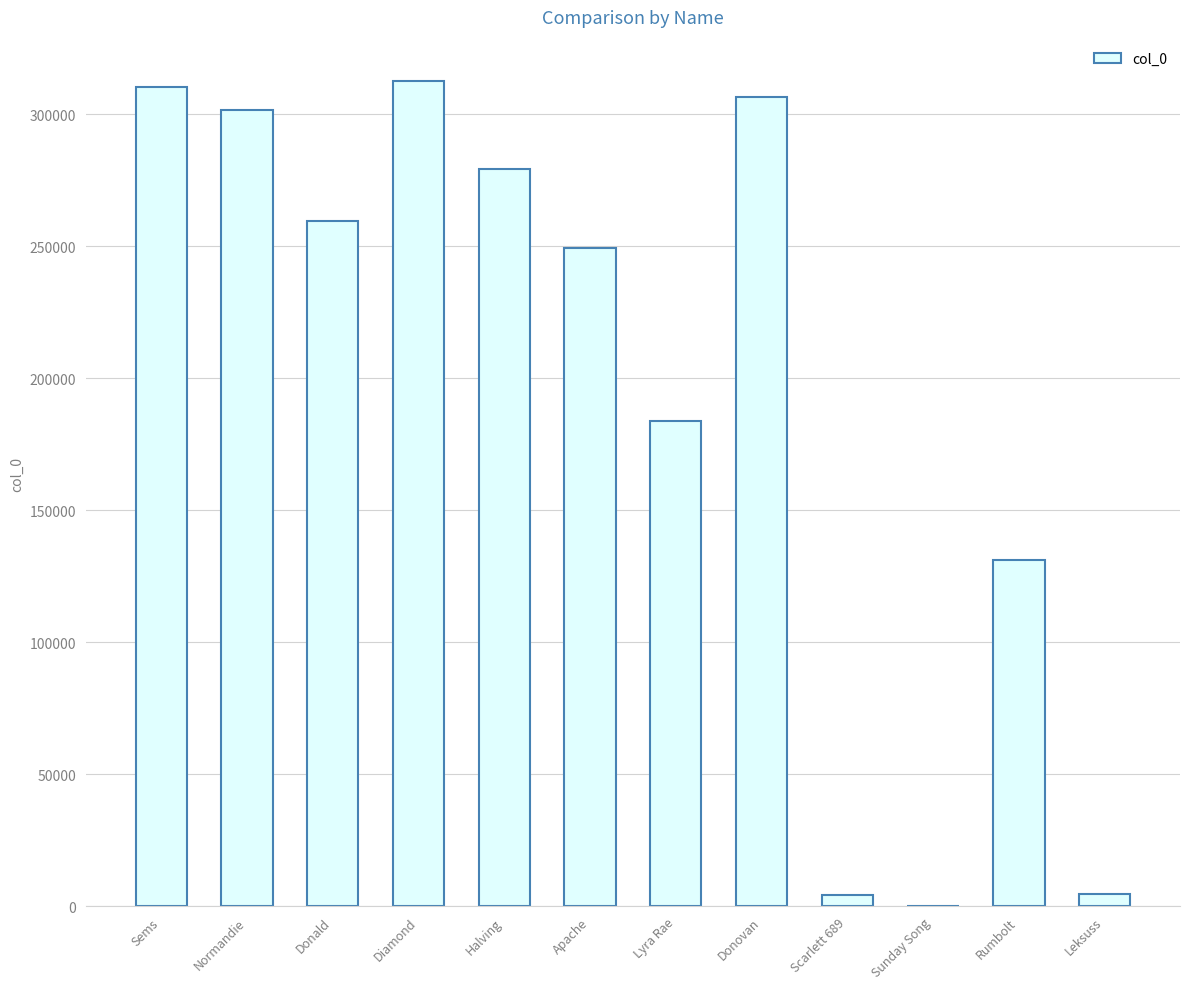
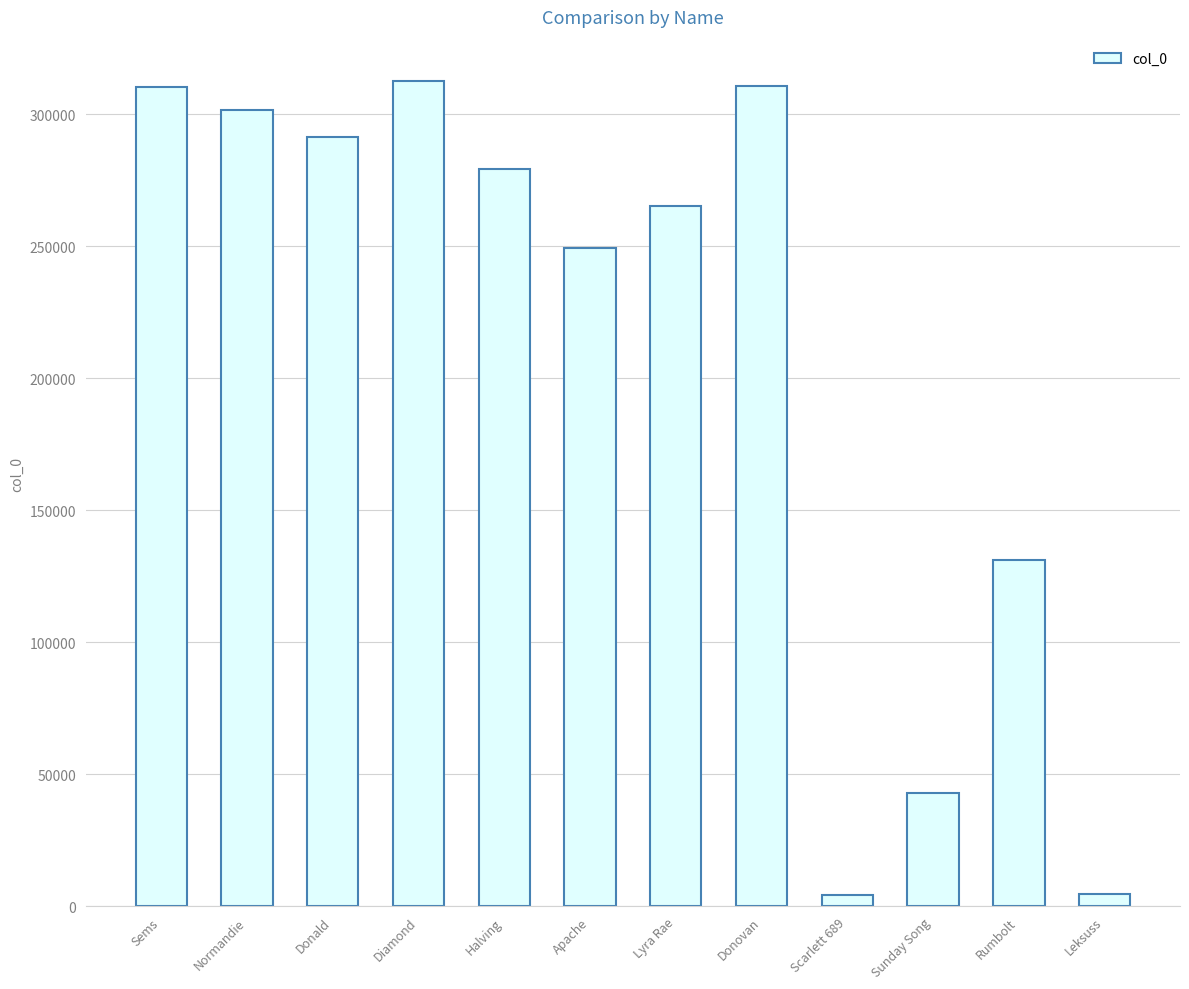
Donald: 260000 -> 291000
Lyra Rae: 184000 -> 265000
Donovan: 306000 -> 311000
Sunday Song: 0 -> 43000
